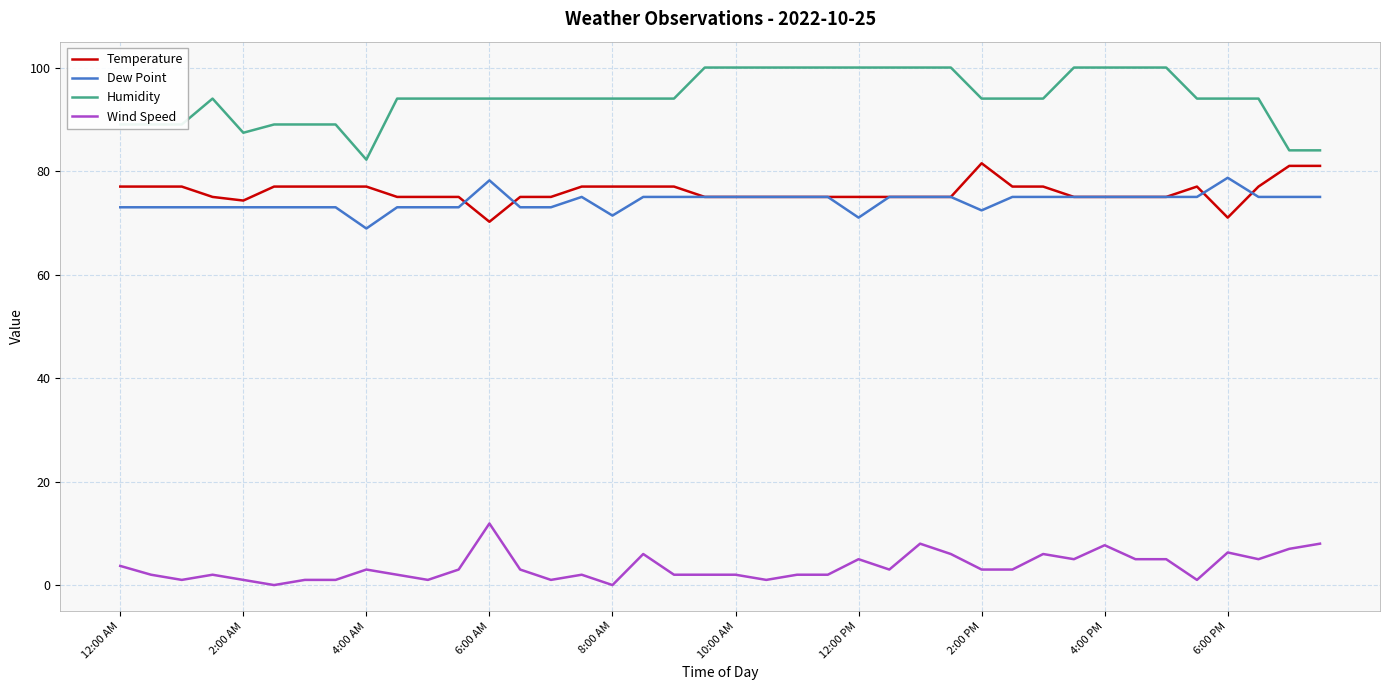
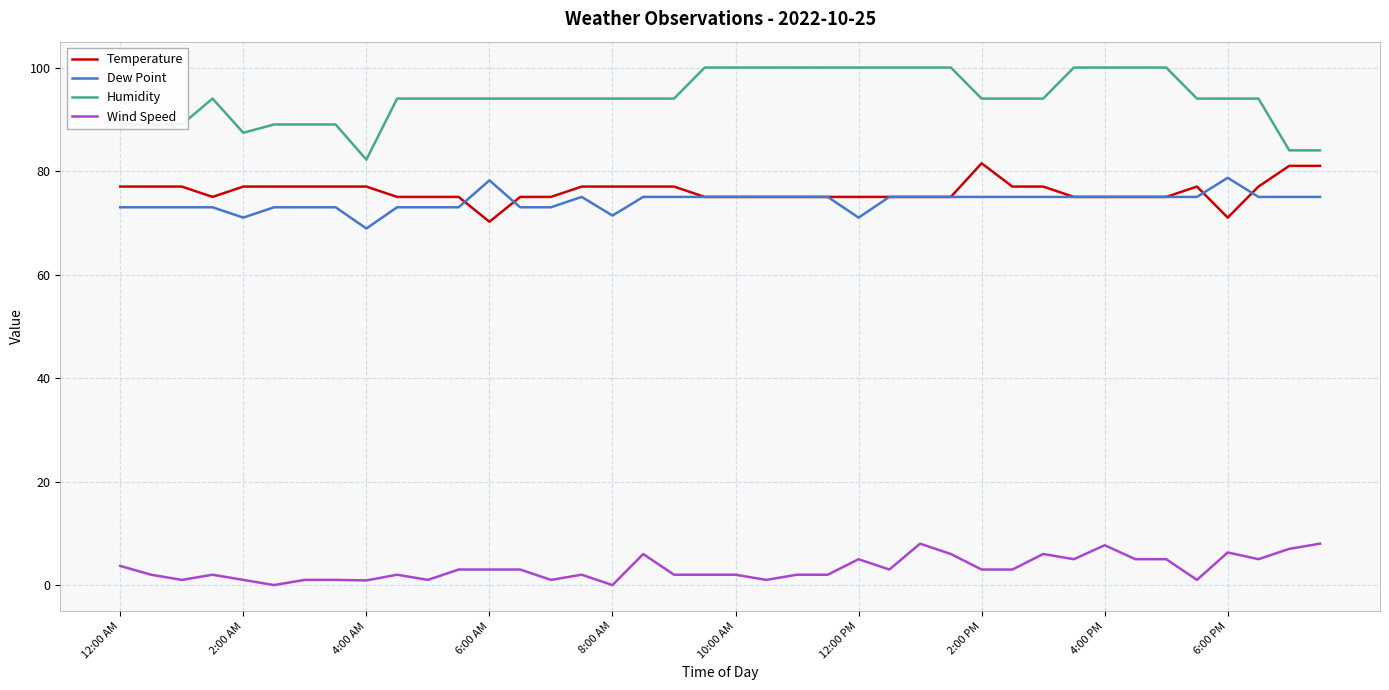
Temperature, 2:00 AM: 74 -> 77
Dew Point, 2:00 AM: 73 -> 71
Wind Speed, 4:00 AM: 3 -> 1
Wind Speed, 6:00 AM: 12 -> 3
Dew Point, 2:00 PM: 72 -> 75
